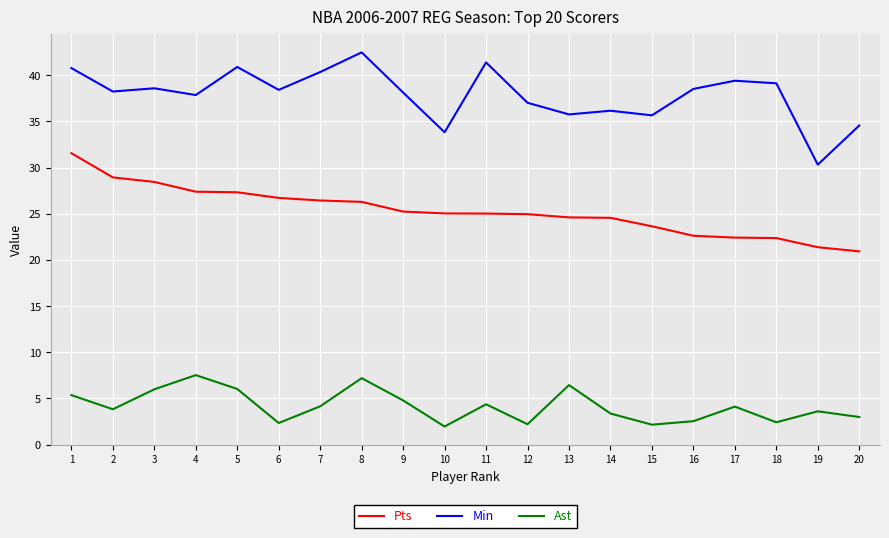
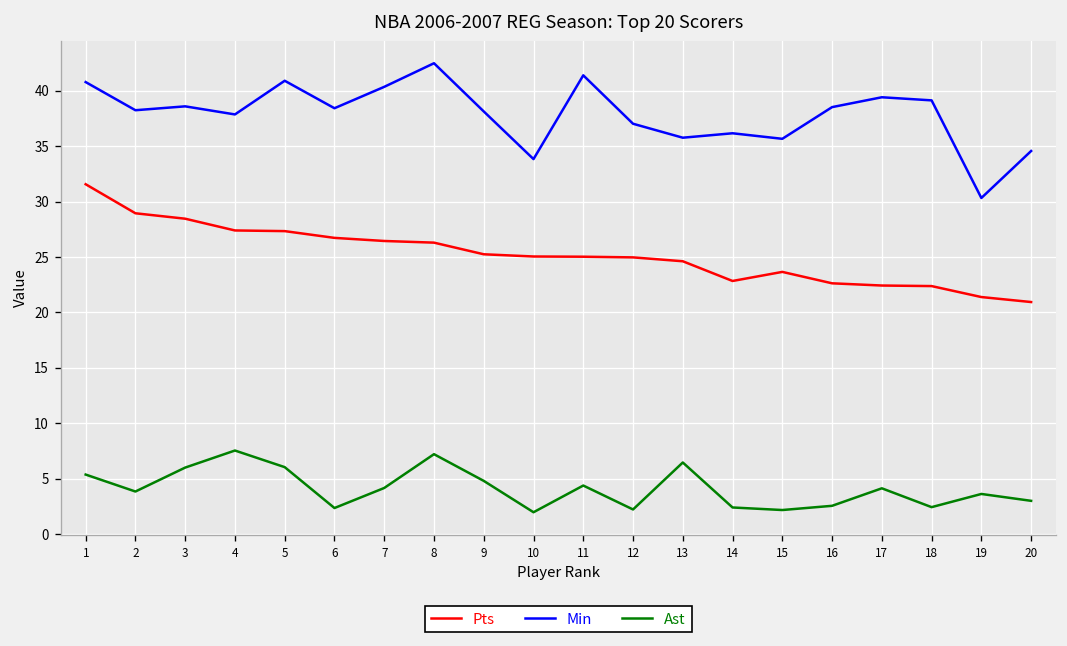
Pts, 14: 25 -> 23
Ast, 14: 3 -> 2
